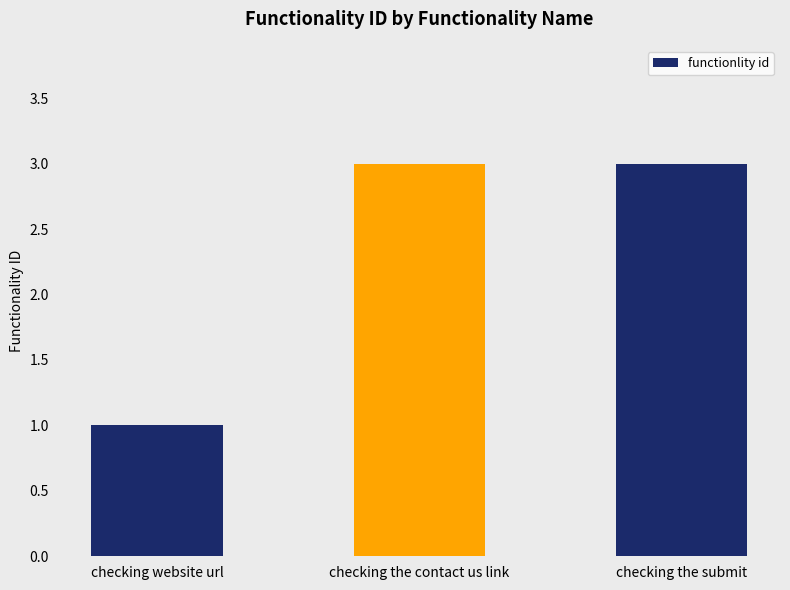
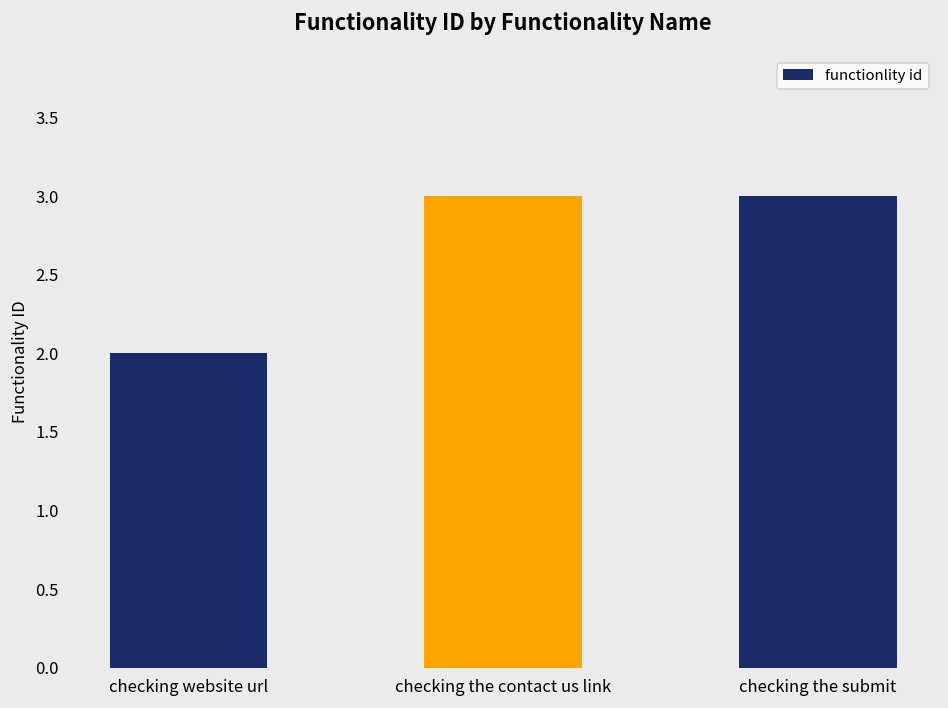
checking website url: 1 -> 2
